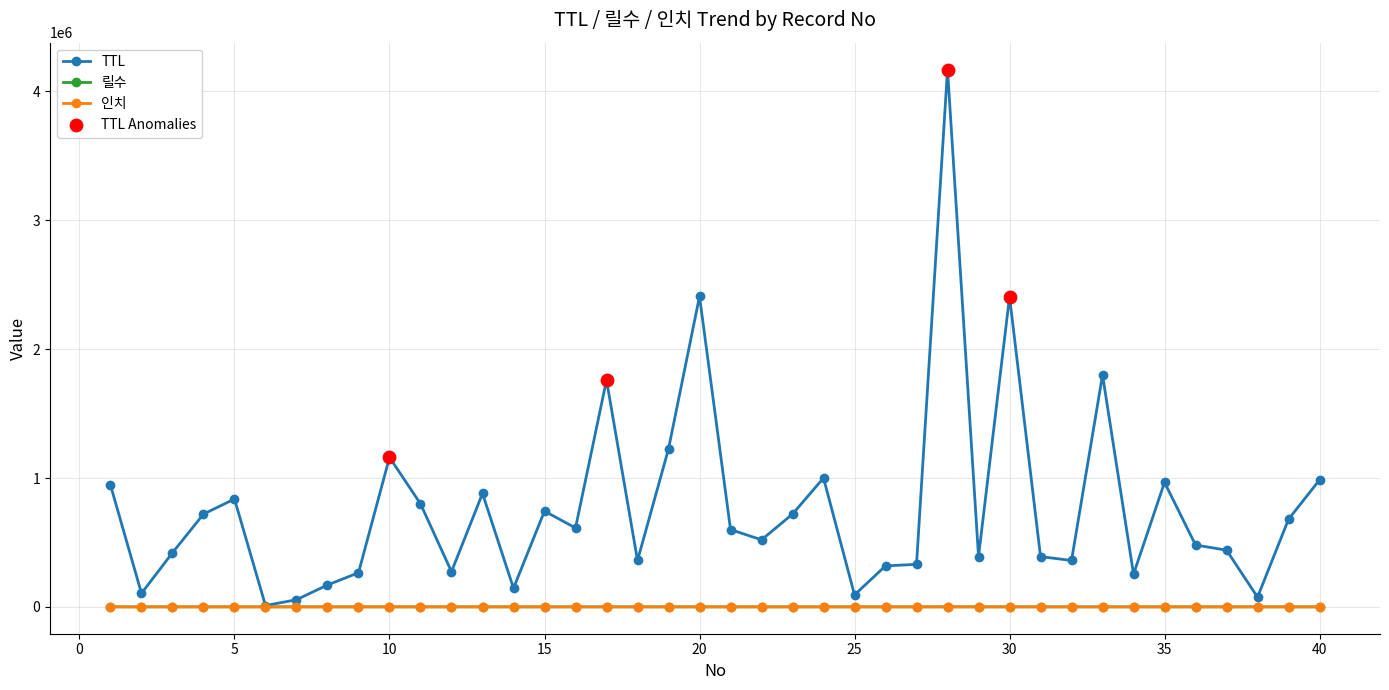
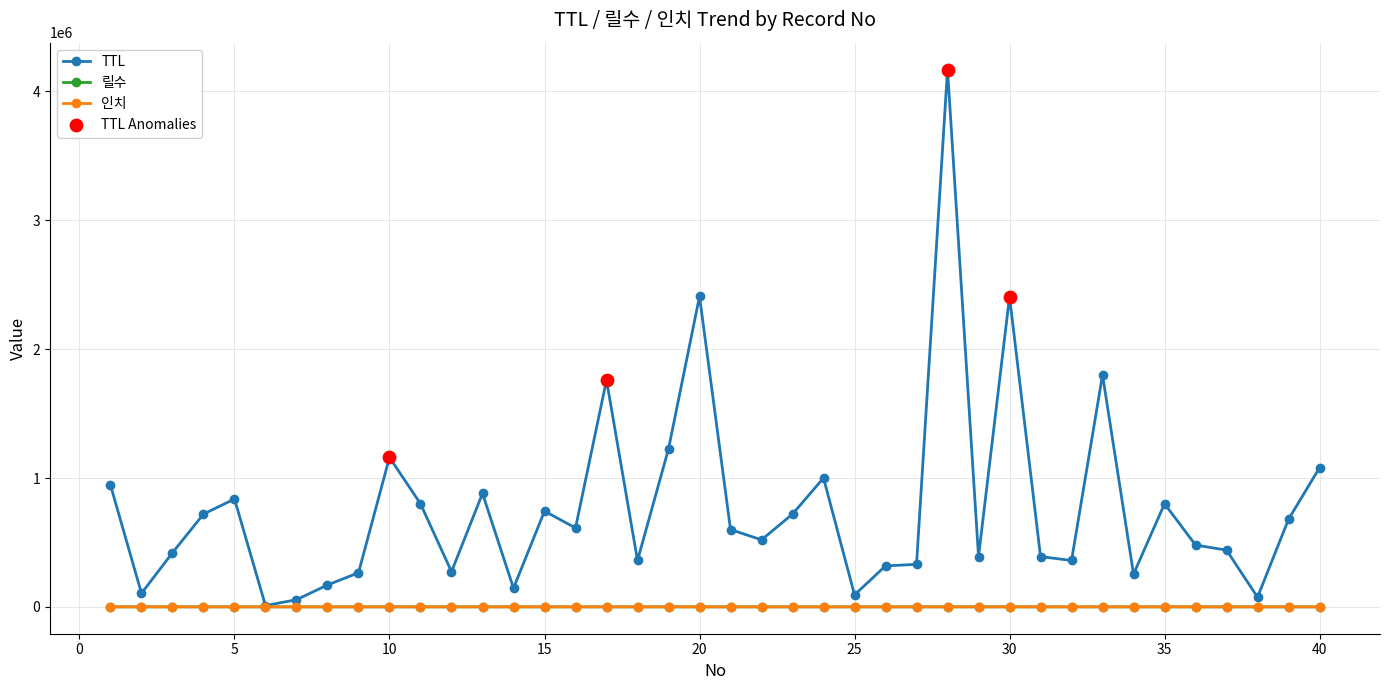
TTL, 35: 970000 -> 800000
TTL, 40: 990000 -> 1080000
